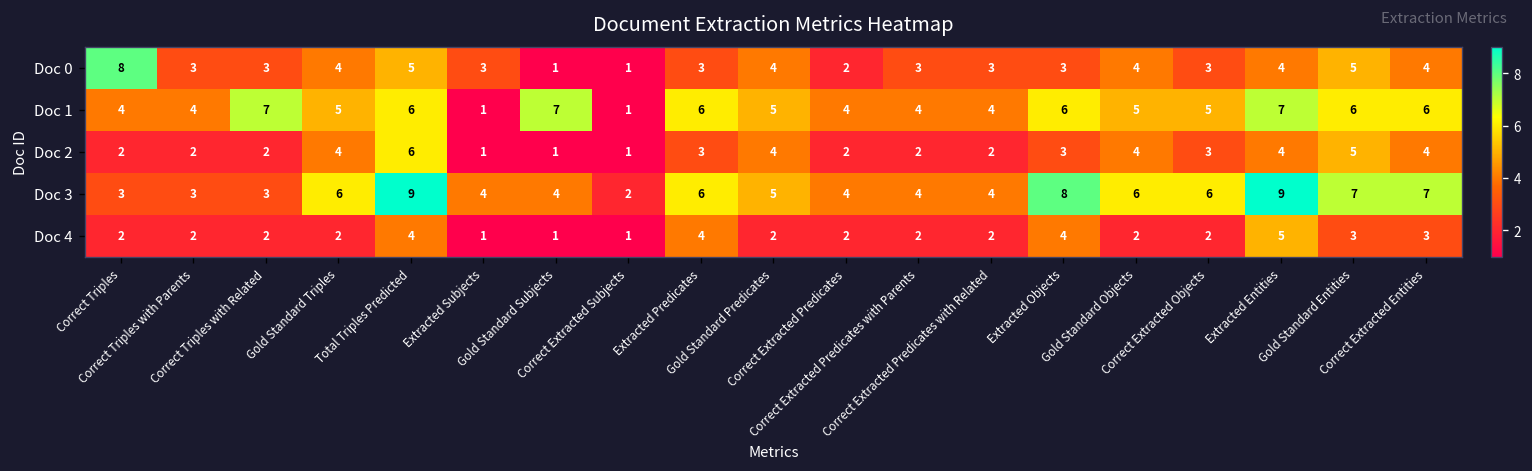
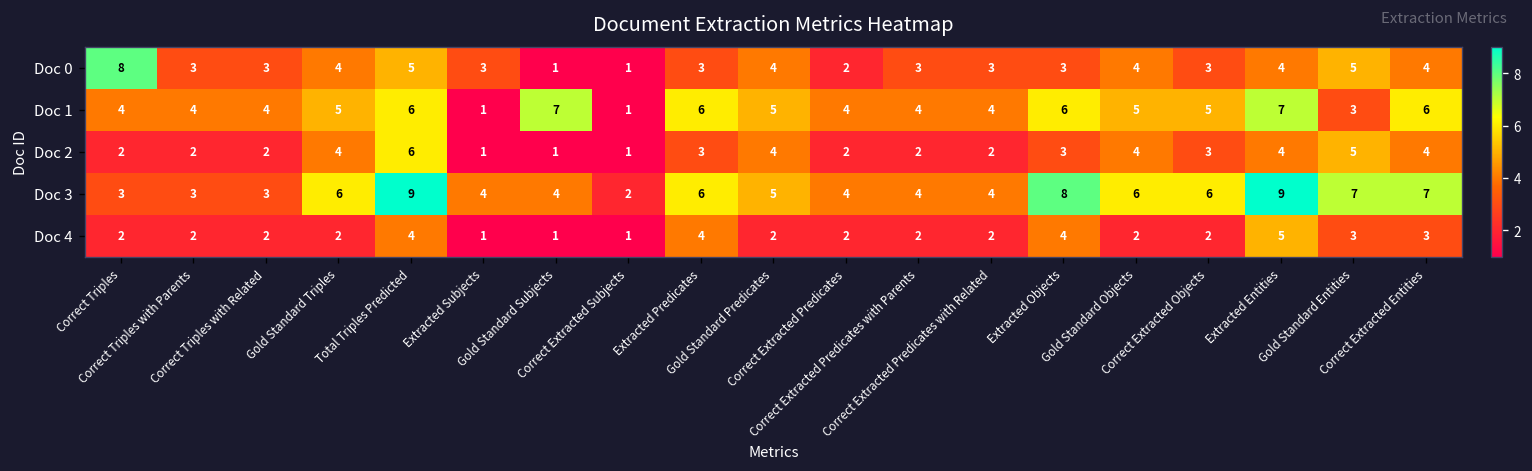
Doc 1, Correct Triples with Related: 7 -> 4
Doc 1, Gold Standard Entities: 6 -> 3
